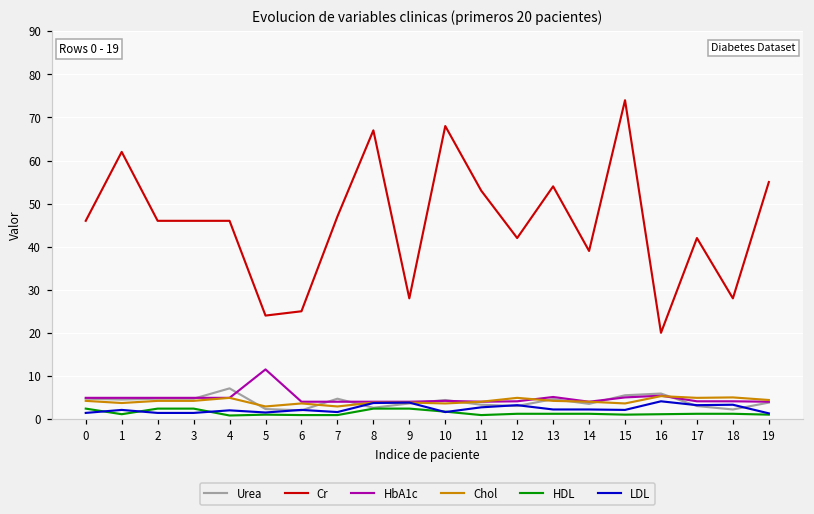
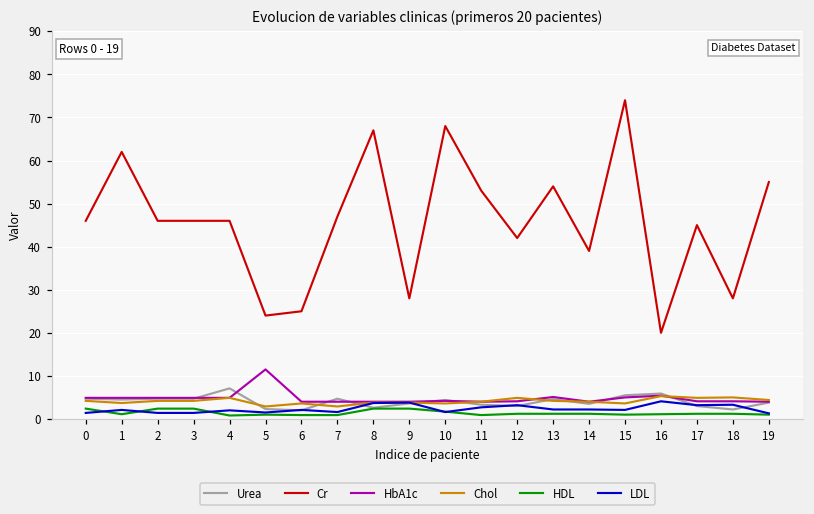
Cr, 17: 42 -> 45
